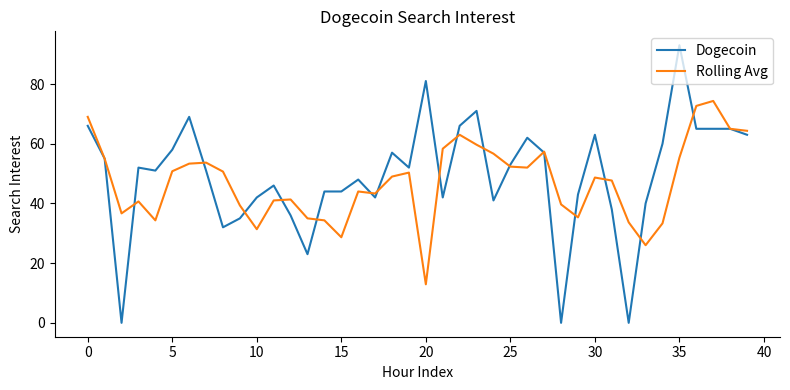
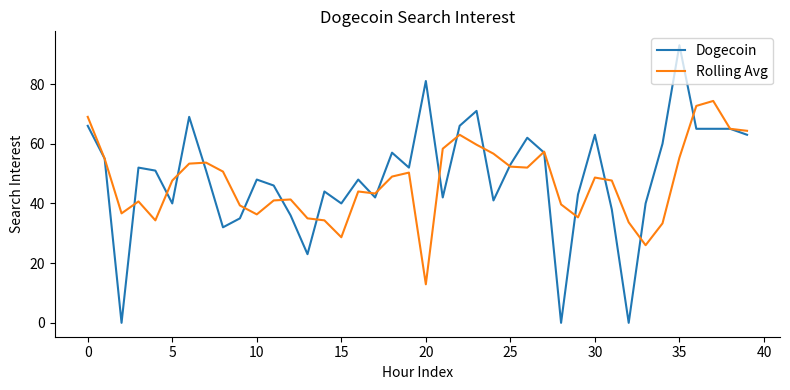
Dogecoin, 5: 58 -> 40
Rolling Avg, 5: 51 -> 48
Dogecoin, 10: 42 -> 48
Rolling Avg, 10: 31 -> 36
Dogecoin, 15: 44 -> 40
